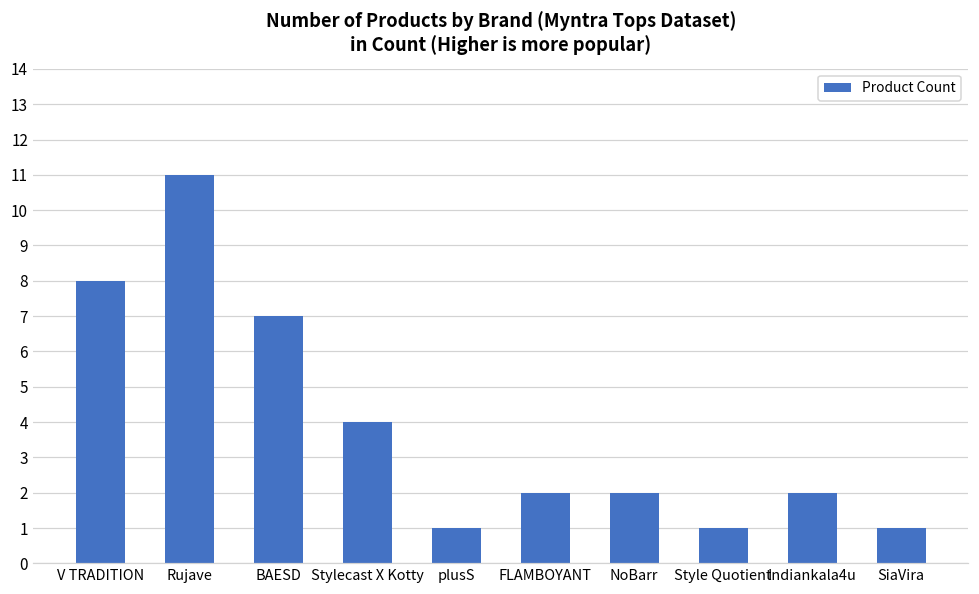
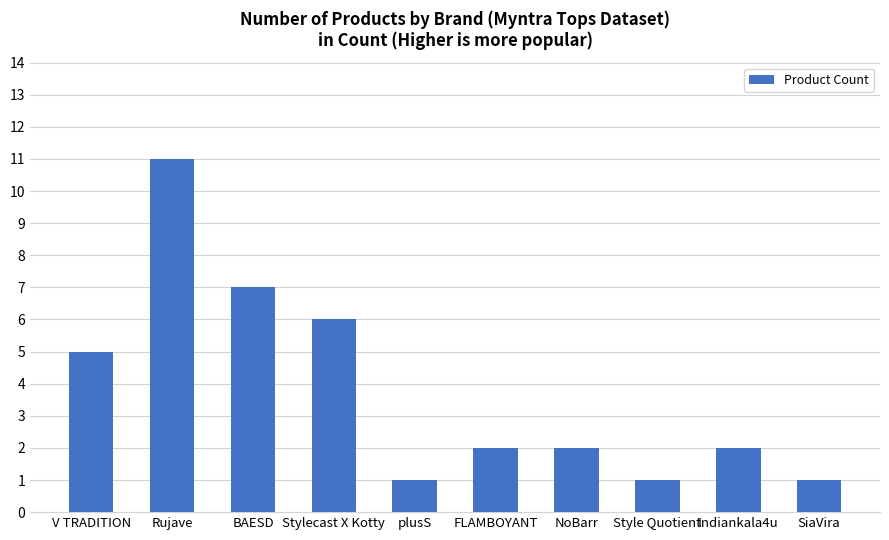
V TRADITION: 8 -> 5
Stylecast X Kotty: 4 -> 6
